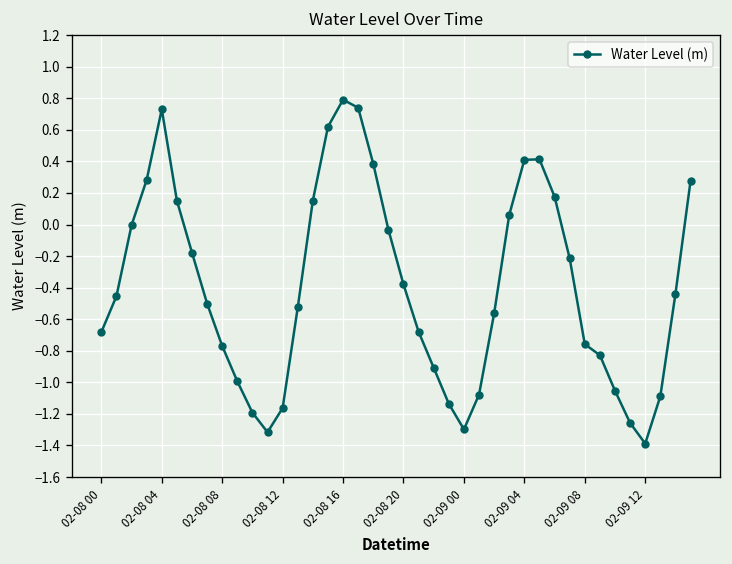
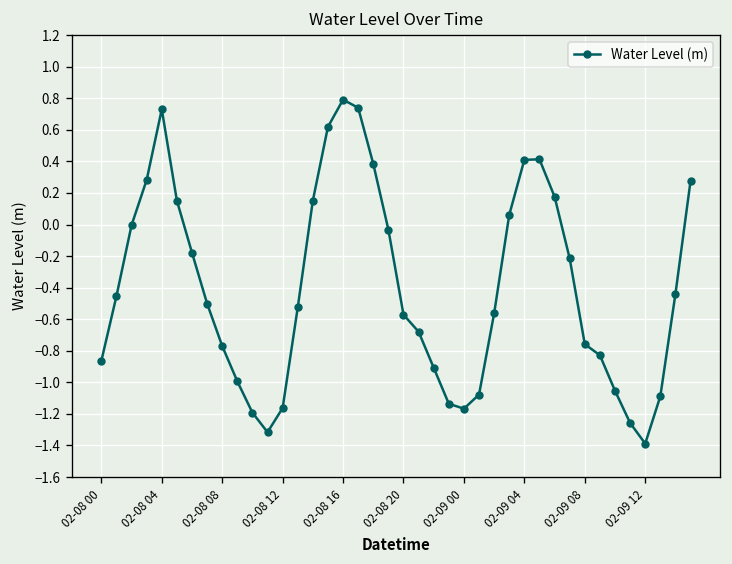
02-08 00: -0.68 -> -0.86
02-08 20: -0.38 -> -0.57
02-09 00: -1.30 -> -1.17
